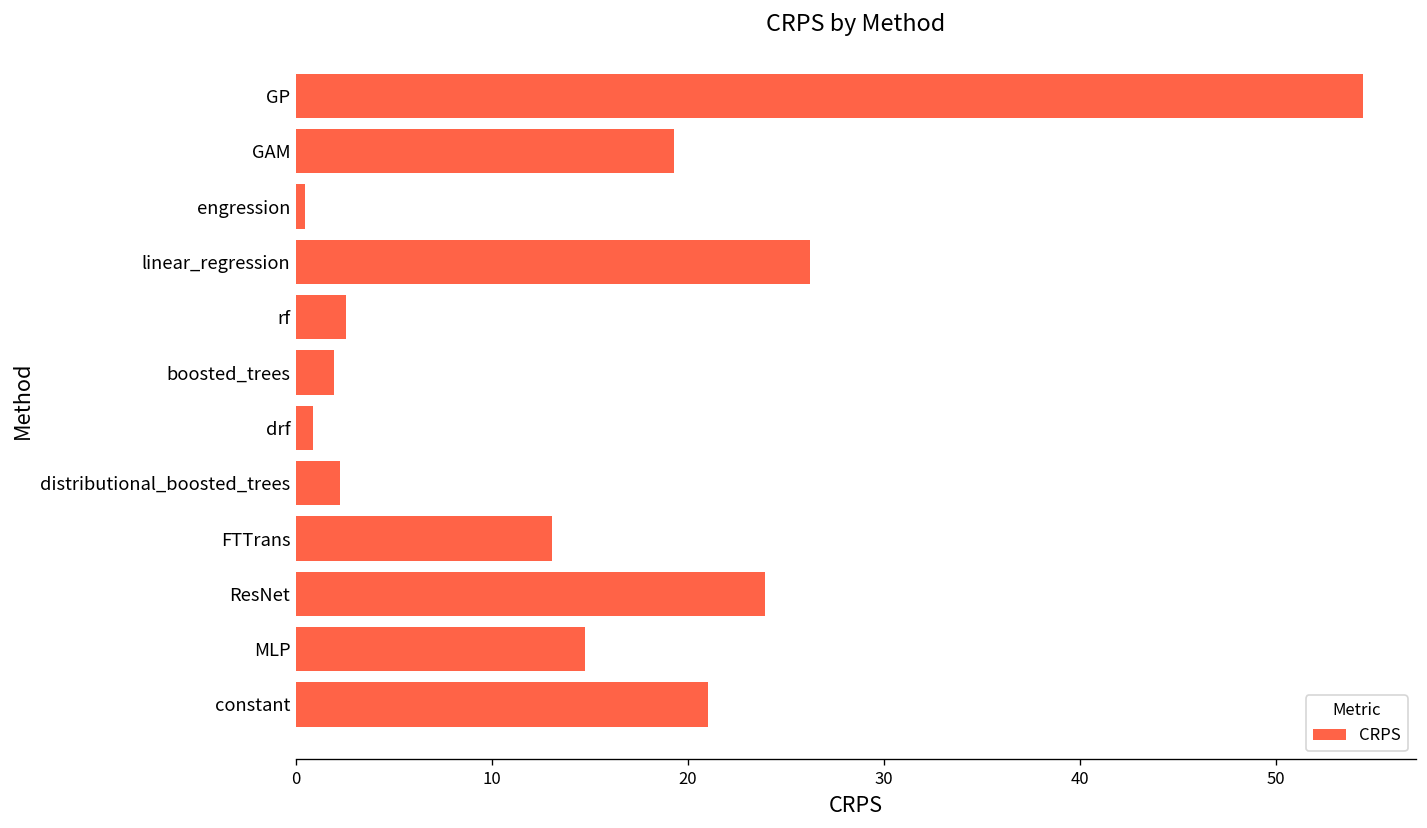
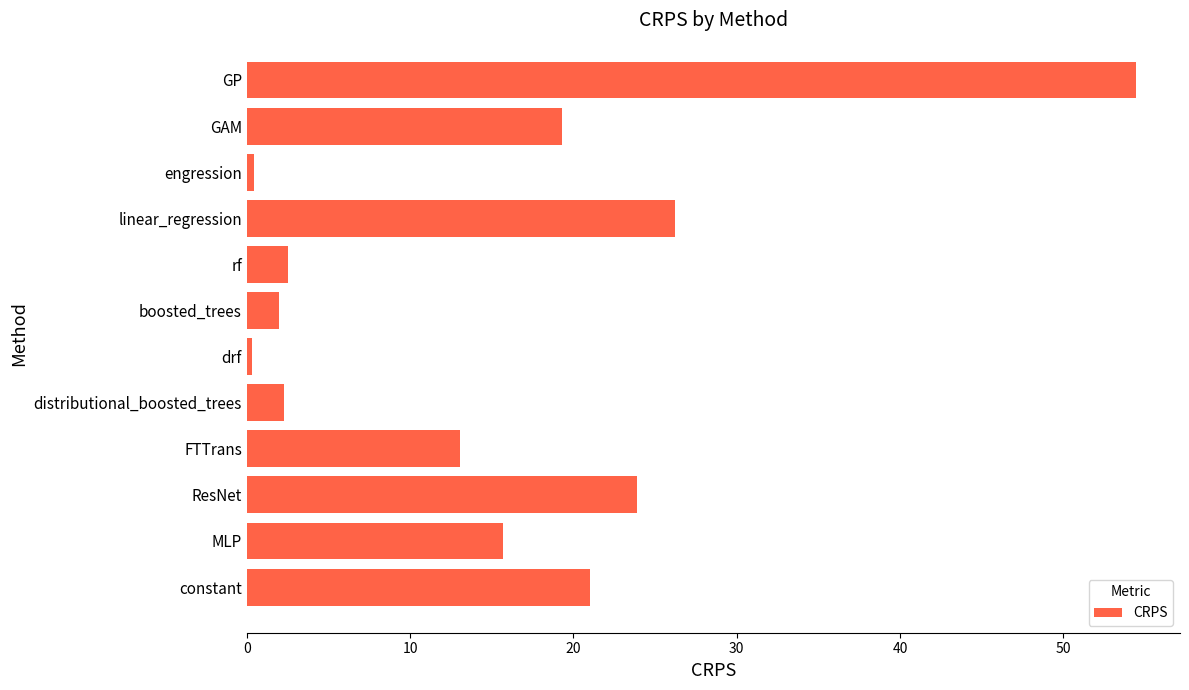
drf: 0.8 -> 0.3
MLP: 14.7 -> 15.7
